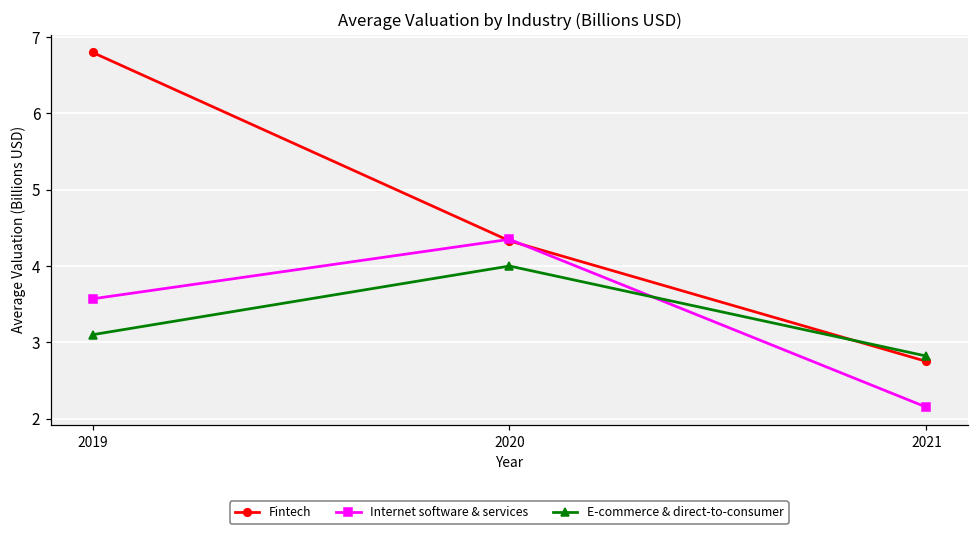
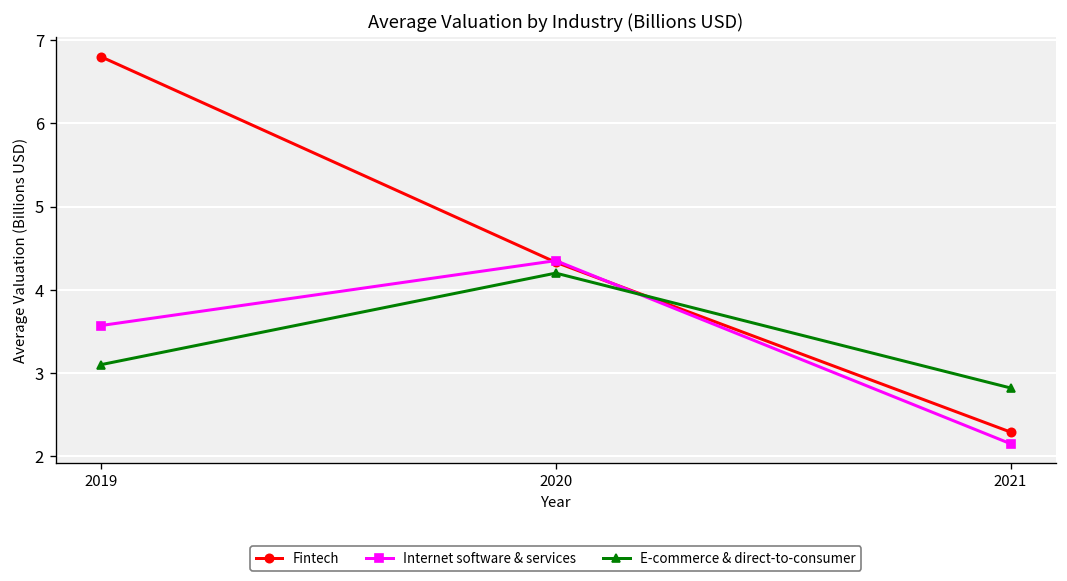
E-commerce & direct-to-consumer, 2020: 4.0 -> 4.2
Fintech, 2021: 2.8 -> 2.3
